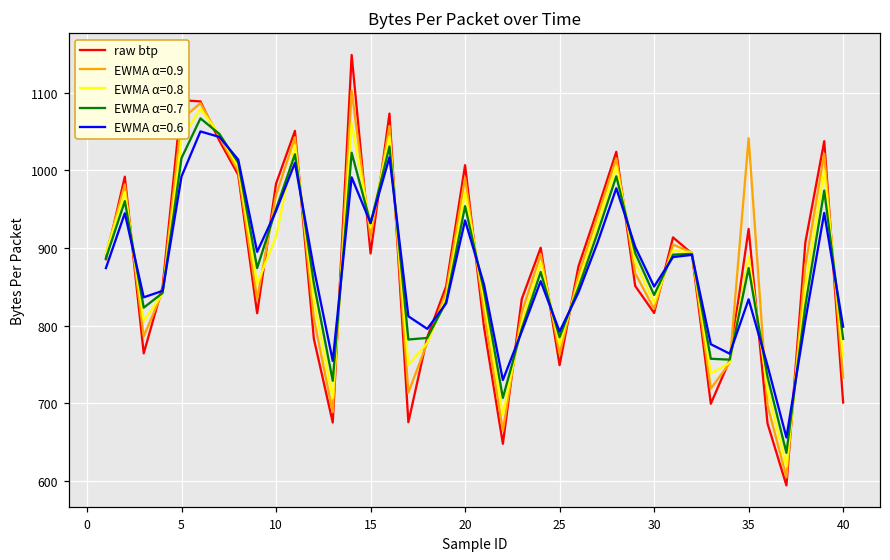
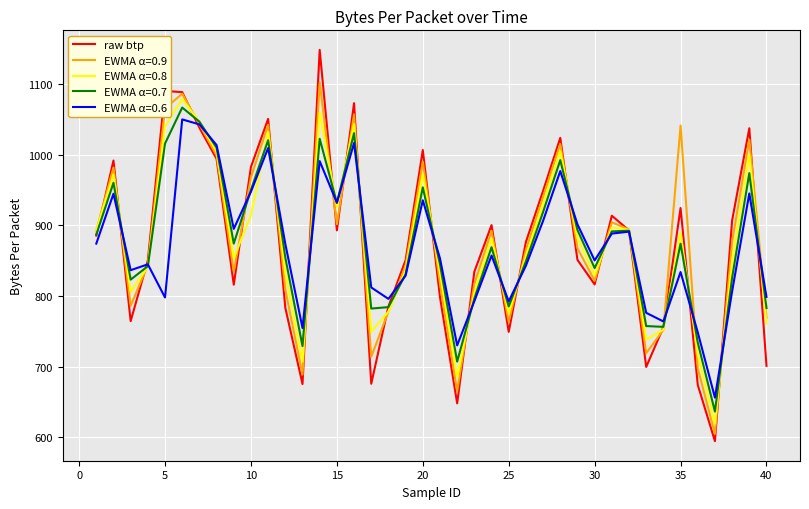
EWMA α=0.6, 5: 990 -> 800
EWMA α=0.9, 15: 910 -> 900
EWMA α=0.9, 40: 730 -> 770
